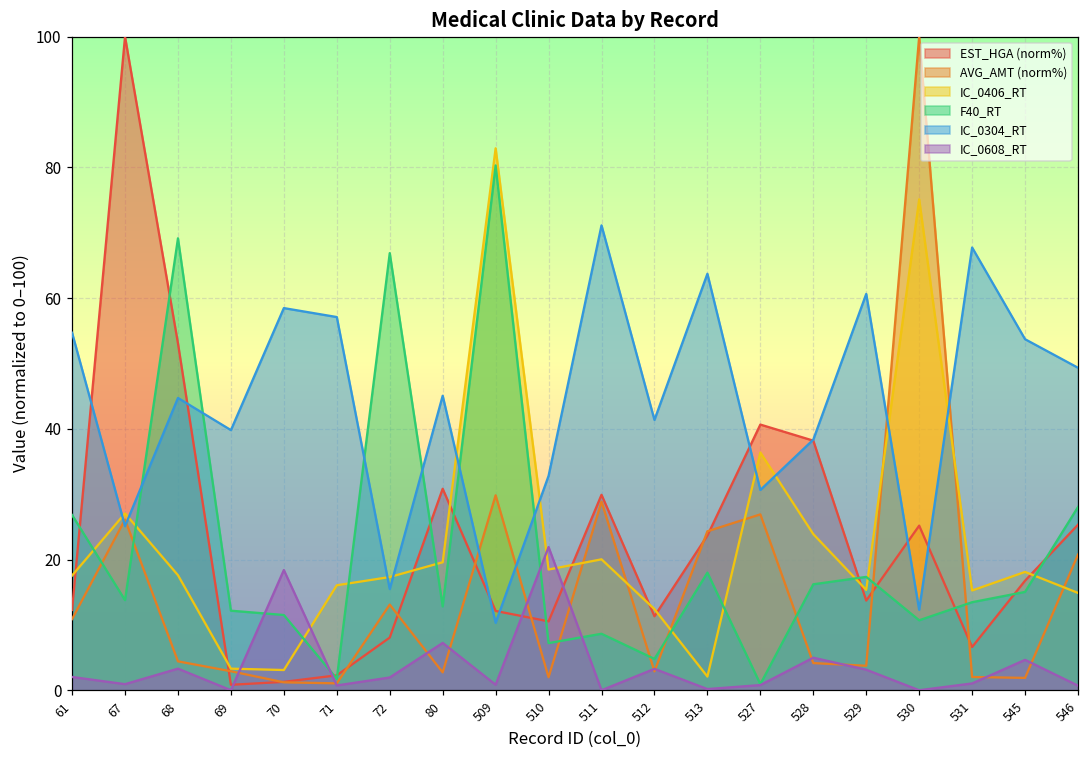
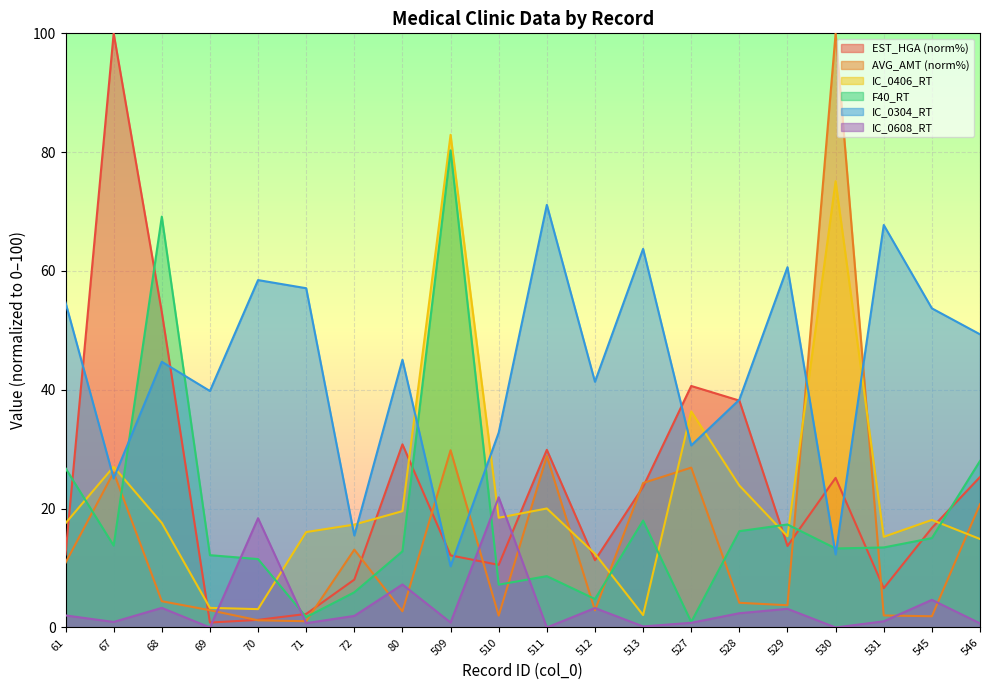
F40_RT, 72: 67 -> 6
IC_0608_RT, 528: 5 -> 2
F40_RT, 530: 11 -> 13
